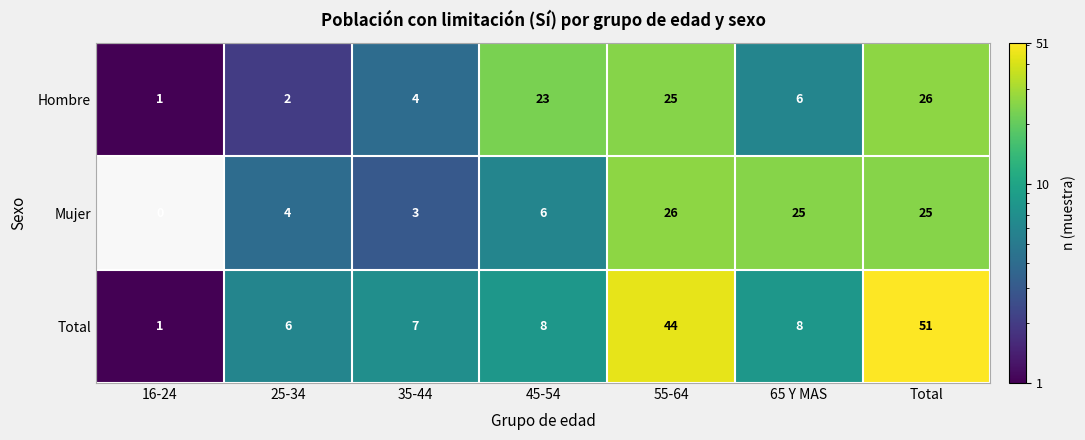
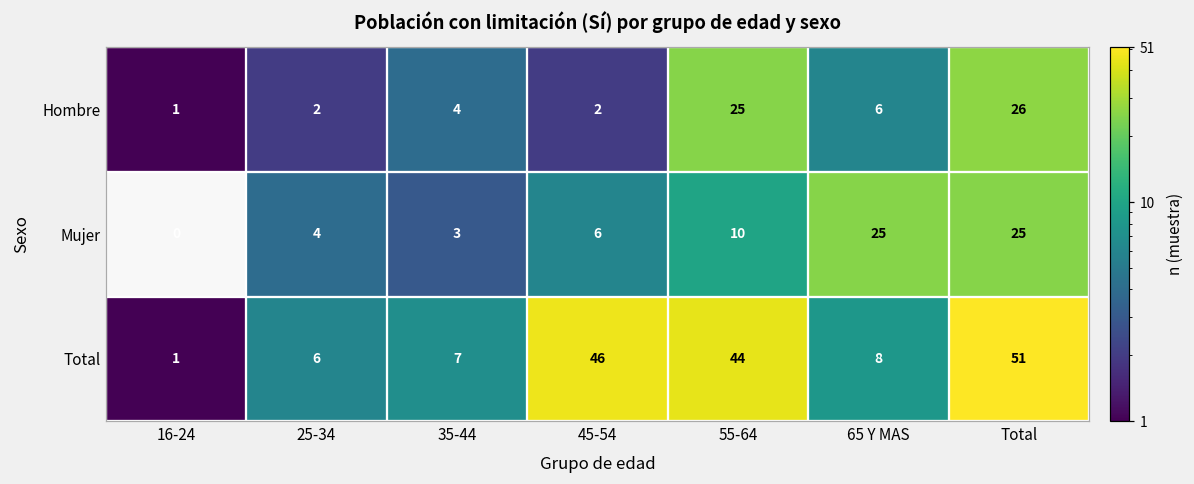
Hombre, 45-54: 23 -> 2
Mujer, 55-64: 26 -> 10
Total, 45-54: 8 -> 46
